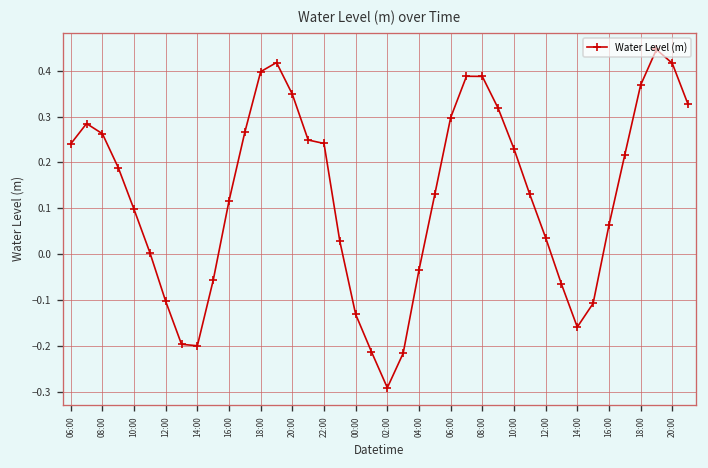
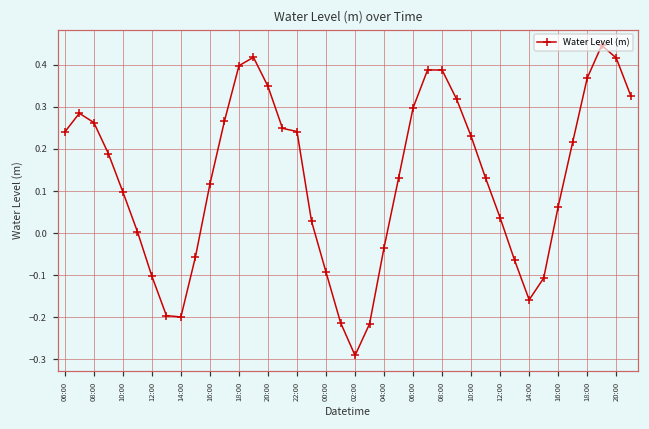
00:00: -0.13 -> -0.09
